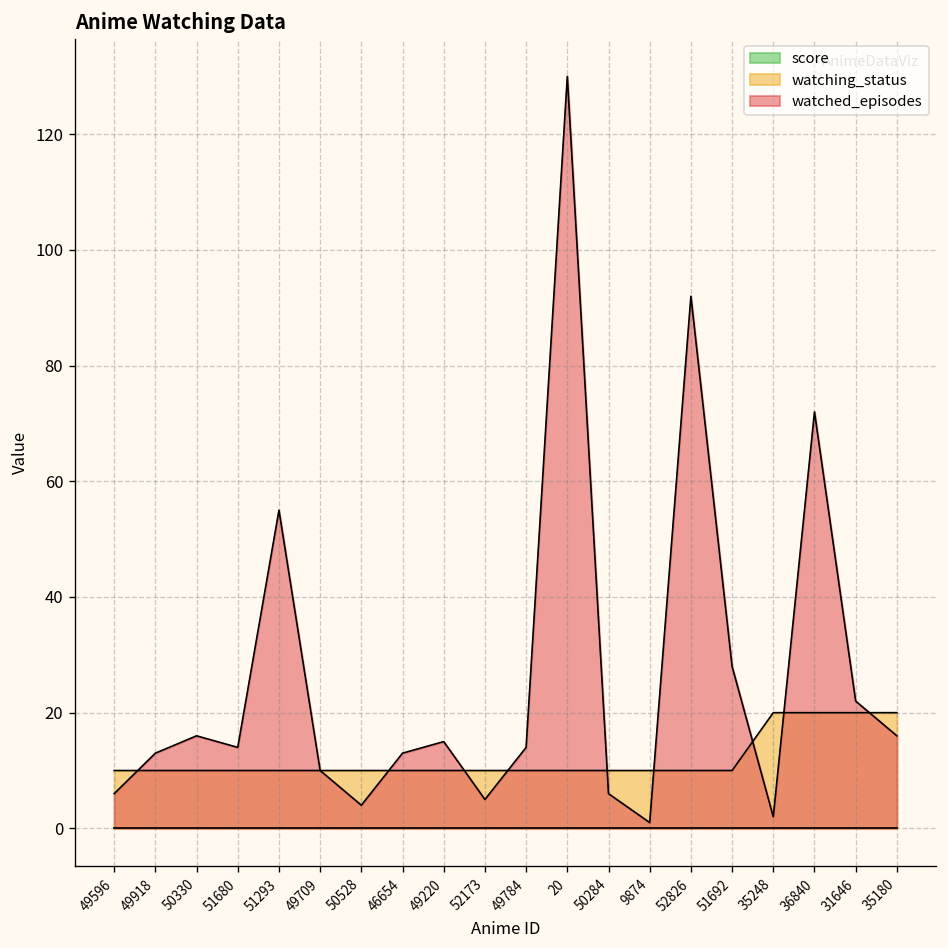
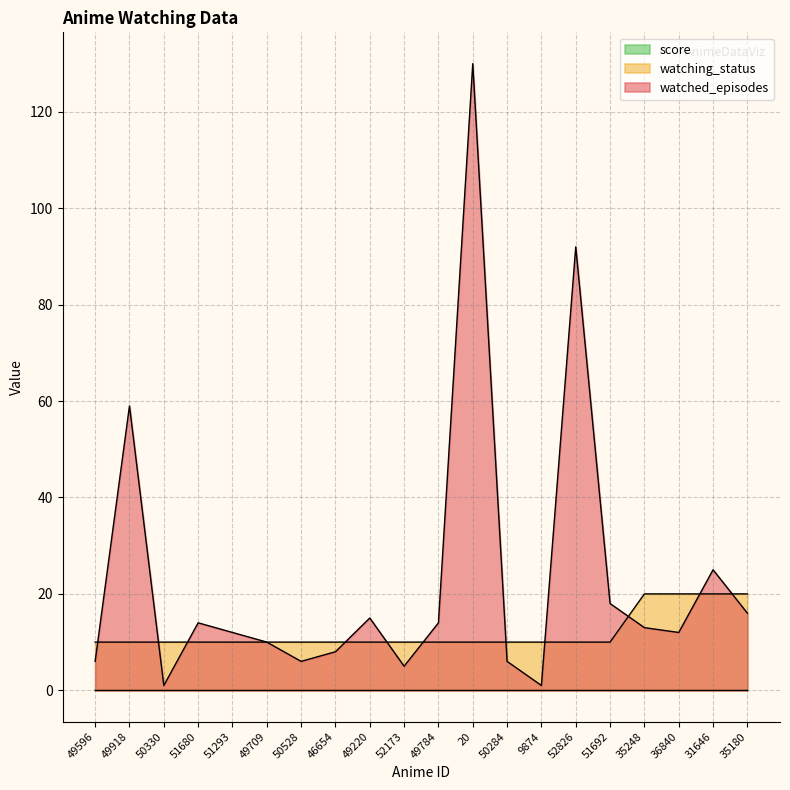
watched_episodes, 49918: 13 -> 59
watched_episodes, 50330: 16 -> 1
watched_episodes, 51293: 55 -> 12
watched_episodes, 50528: 4 -> 6
watched_episodes, 46654: 13 -> 8
watched_episodes, 51692: 28 -> 18
watched_episodes, 35248: 2 -> 13
watched_episodes, 36840: 72 -> 12
watched_episodes, 31646: 22 -> 25
